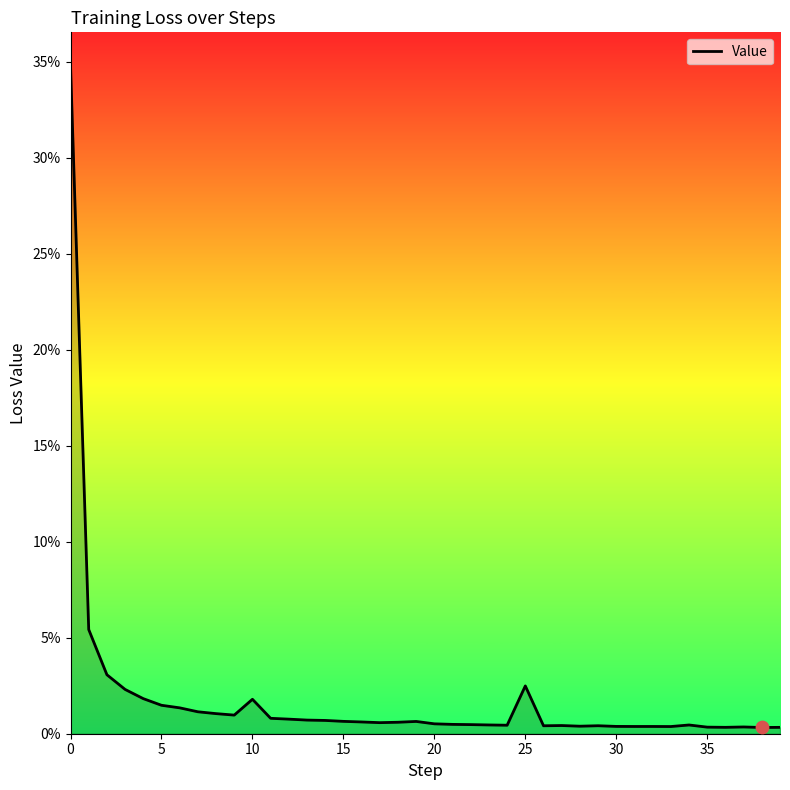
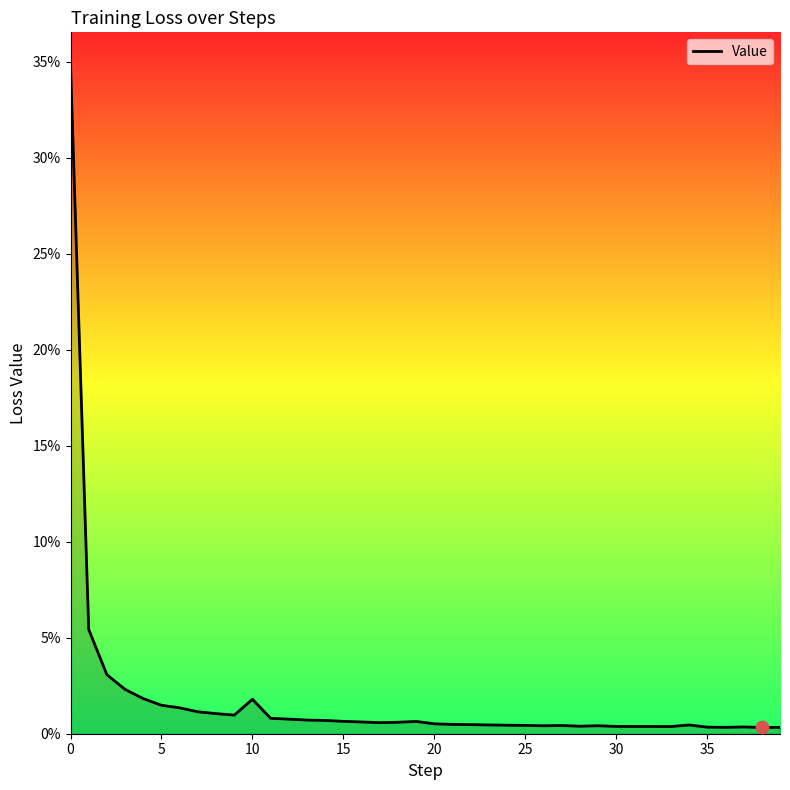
Value, 25: 2.5% -> 0.4%
